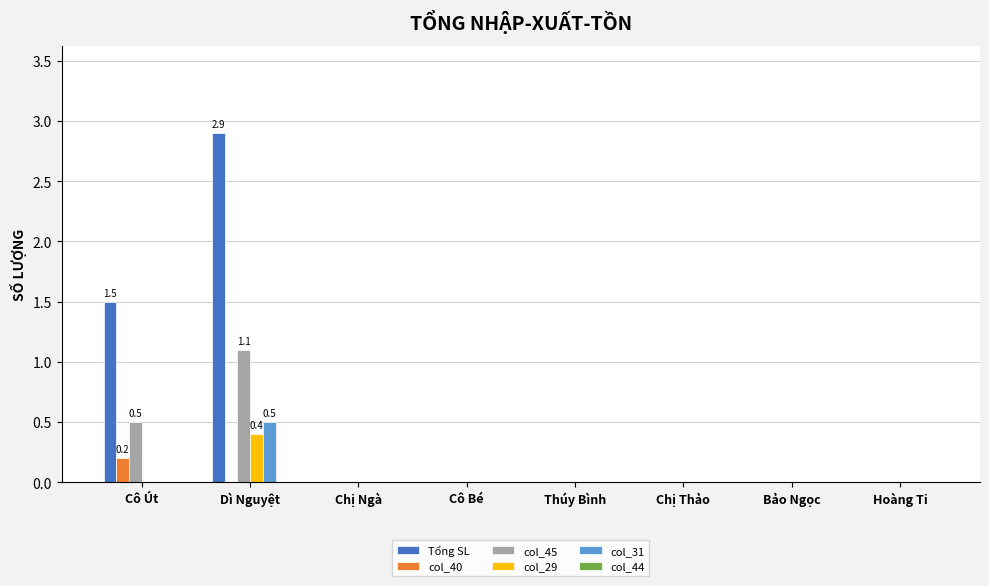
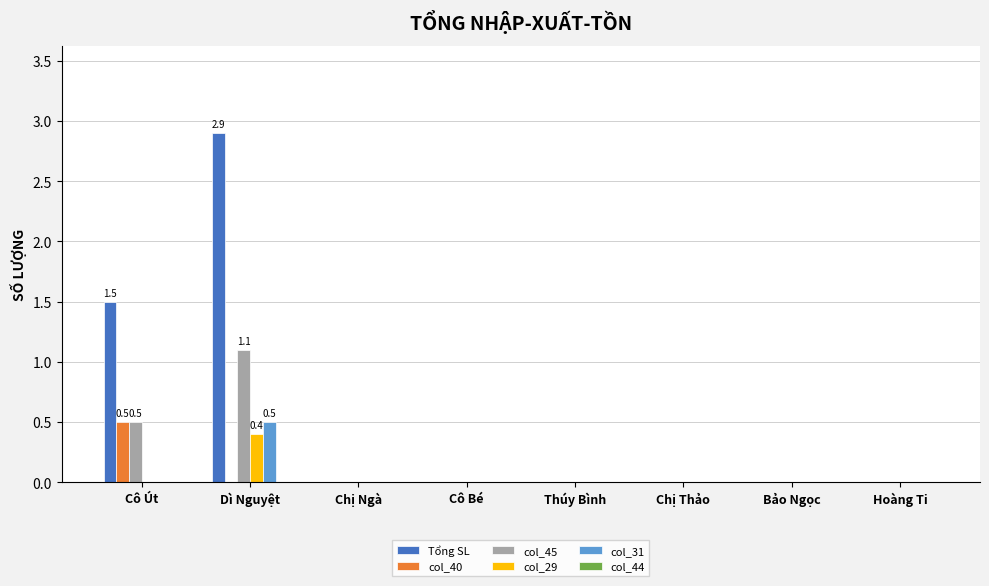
col_40, Cô Út: 0.2 -> 0.5
